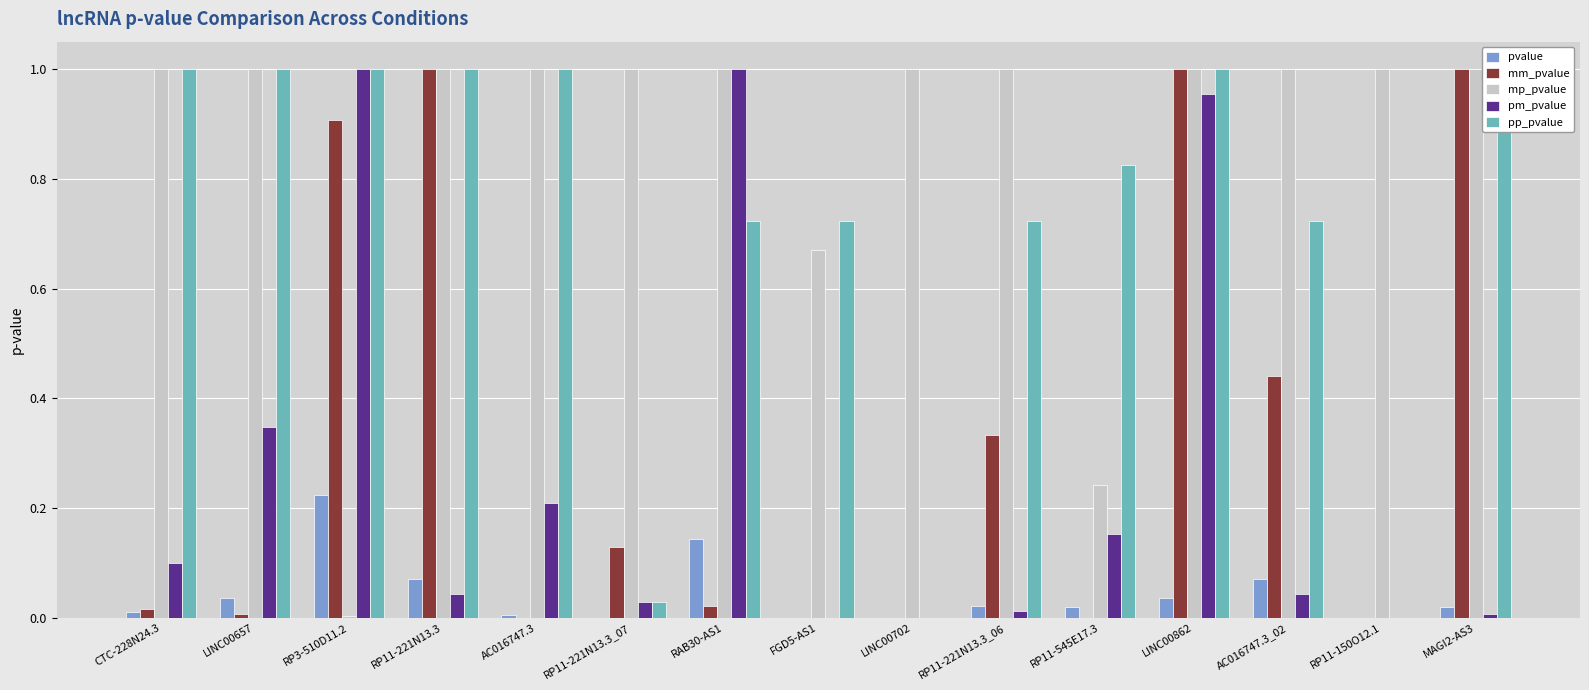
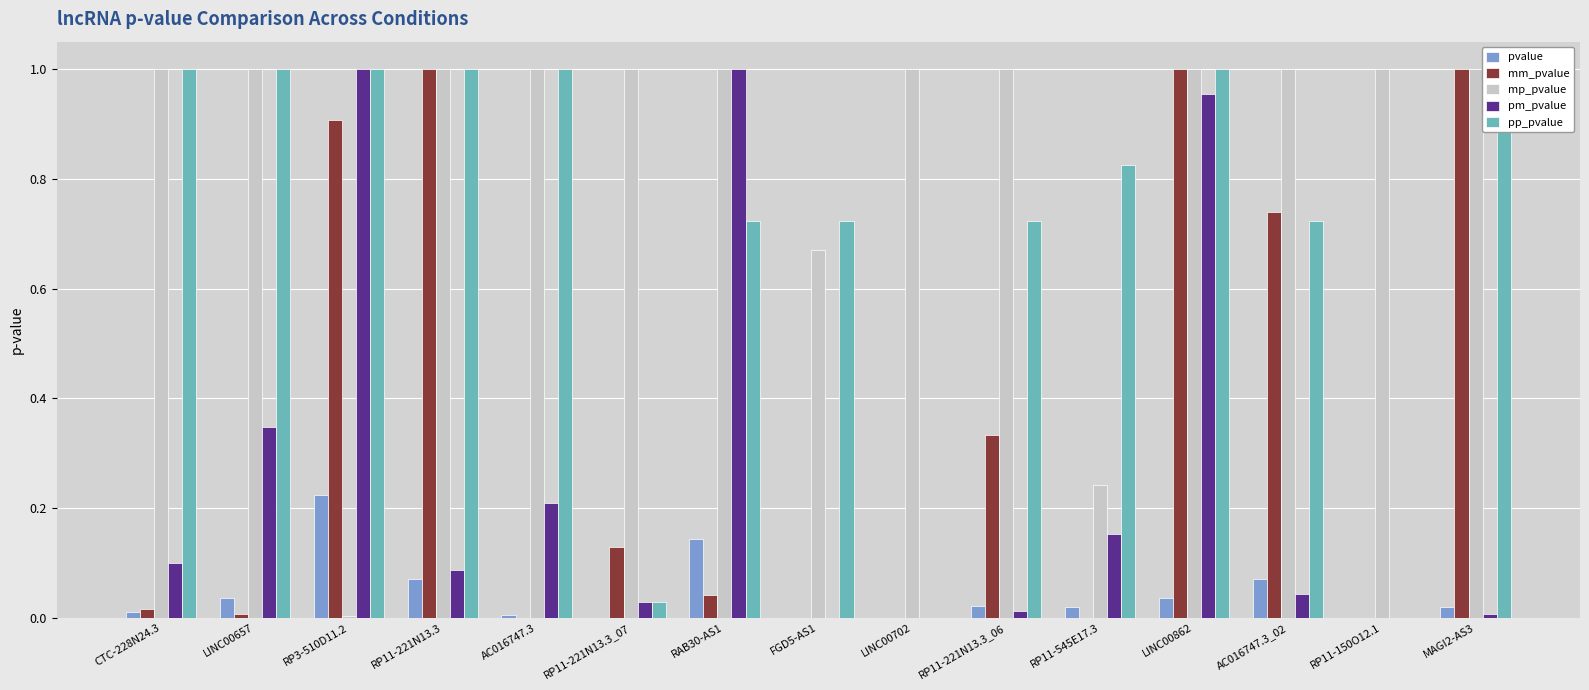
pm_pvalue, RP11-221N13.3: 0.04 -> 0.09
mm_pvalue, RAB30-AS1: 0.02 -> 0.04
mm_pvalue, AC016747.3_02: 0.44 -> 0.74
